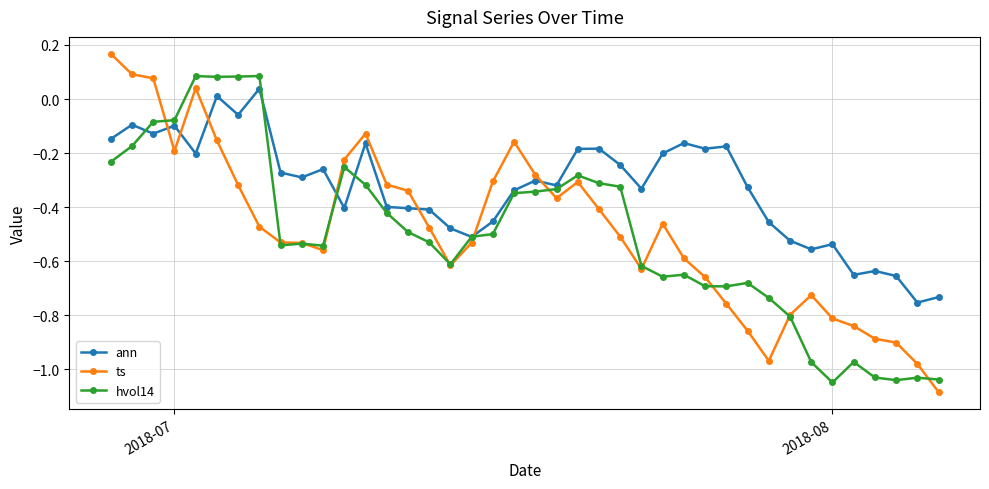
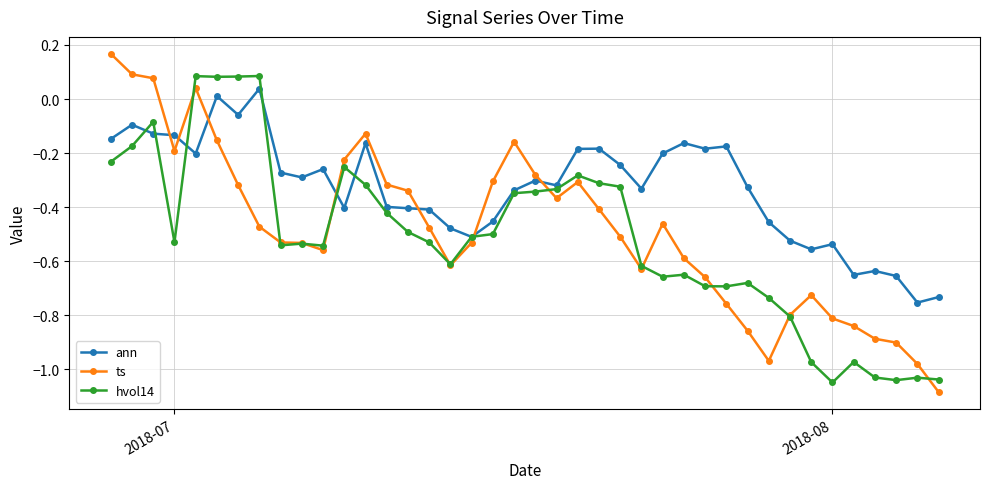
ann, 2018-07: -0.10 -> -0.13
hvol14, 2018-07: -0.08 -> -0.53
